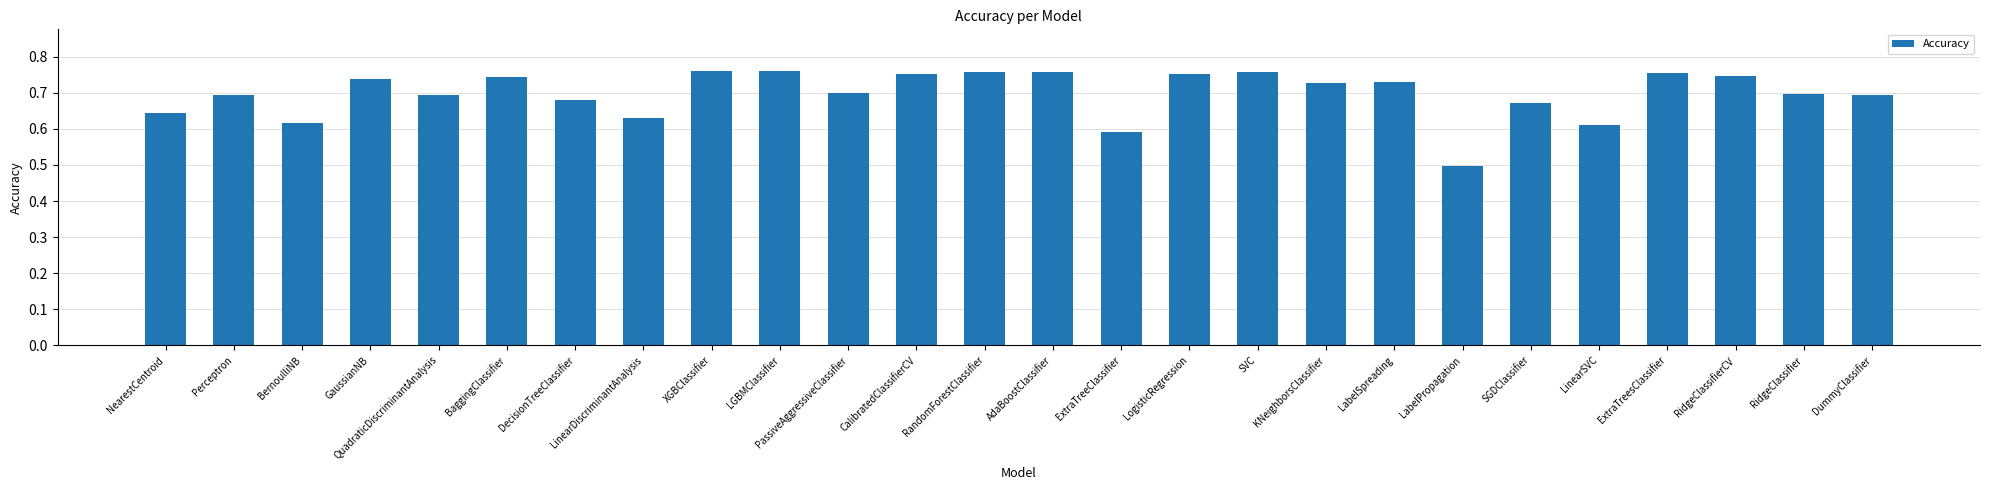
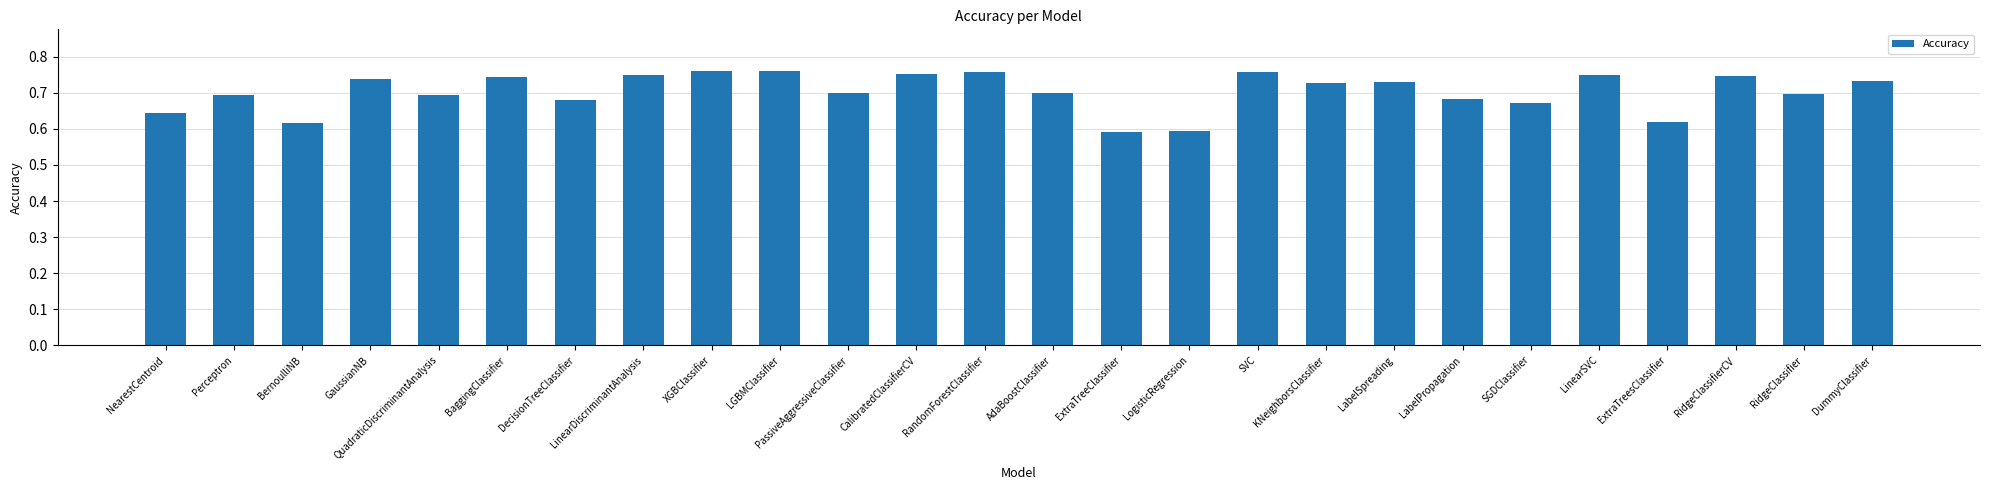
LinearDiscriminantAnalysis: 0.63 -> 0.75
AdaBoostClassifier: 0.76 -> 0.70
LogisticRegression: 0.75 -> 0.59
LabelPropagation: 0.50 -> 0.68
LinearSVC: 0.61 -> 0.75
ExtraTreesClassifier: 0.76 -> 0.62
DummyClassifier: 0.69 -> 0.73
